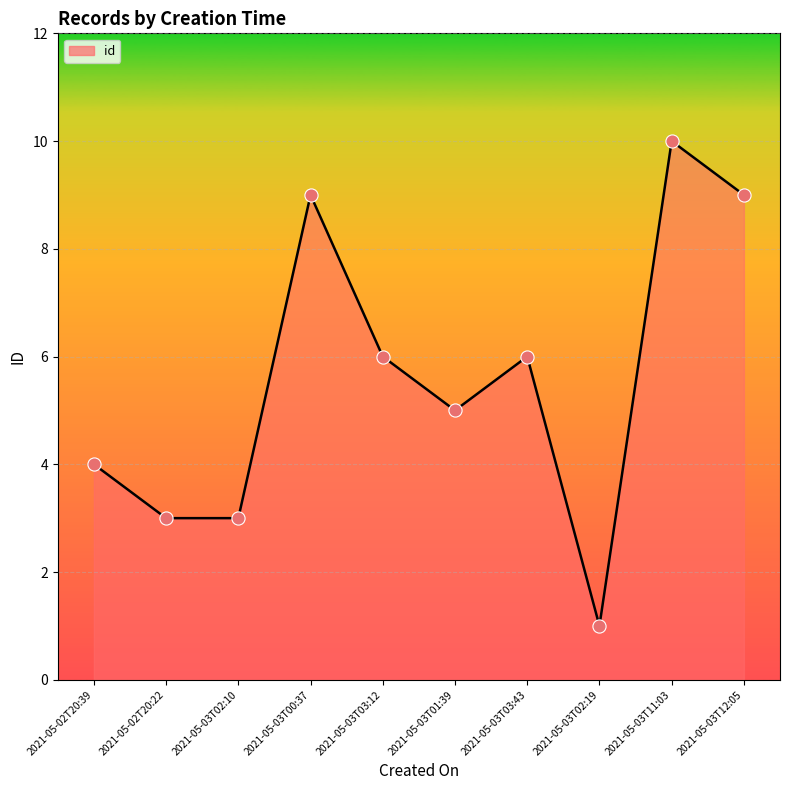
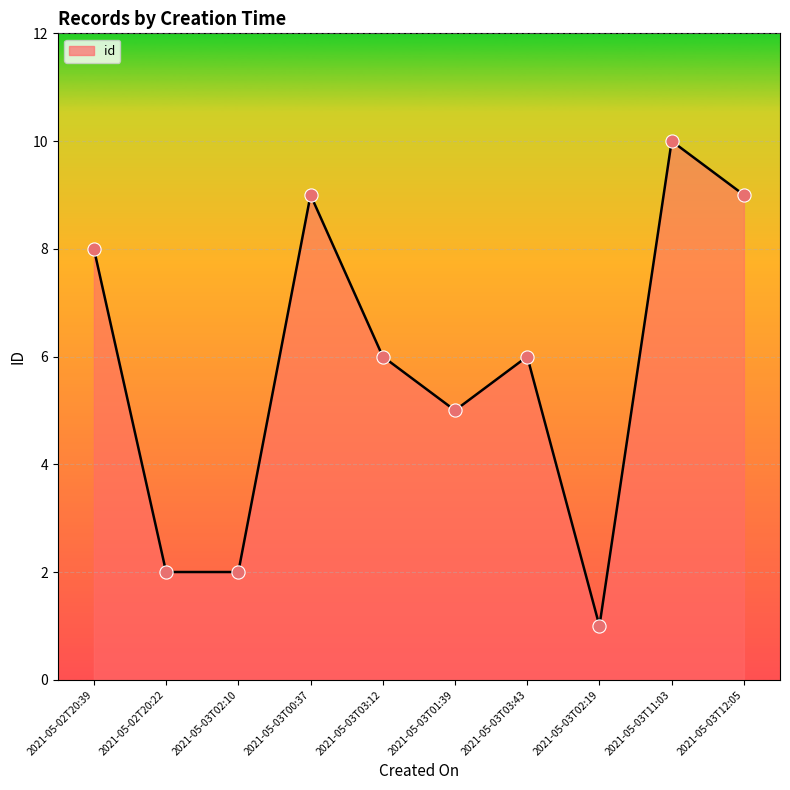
2021-05-02T20:39: 4 -> 8
2021-05-02T20:22: 3 -> 2
2021-05-03T02:10: 3 -> 2
